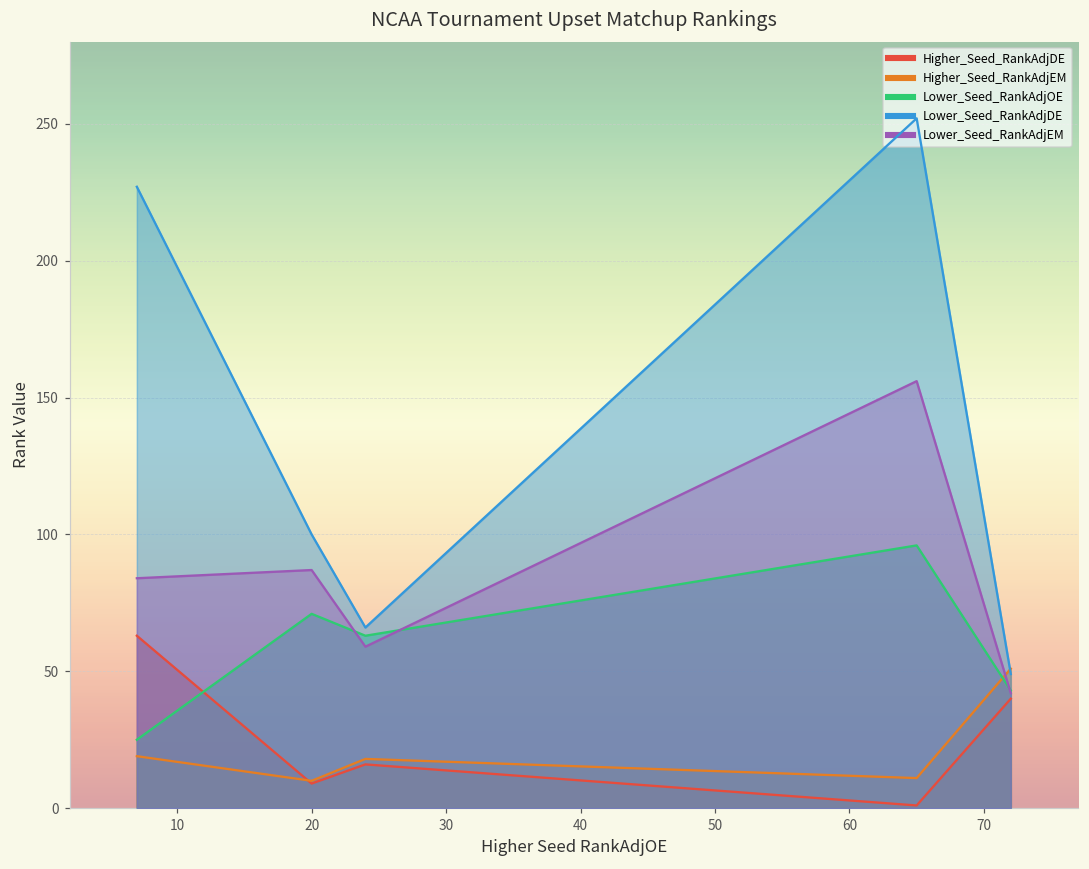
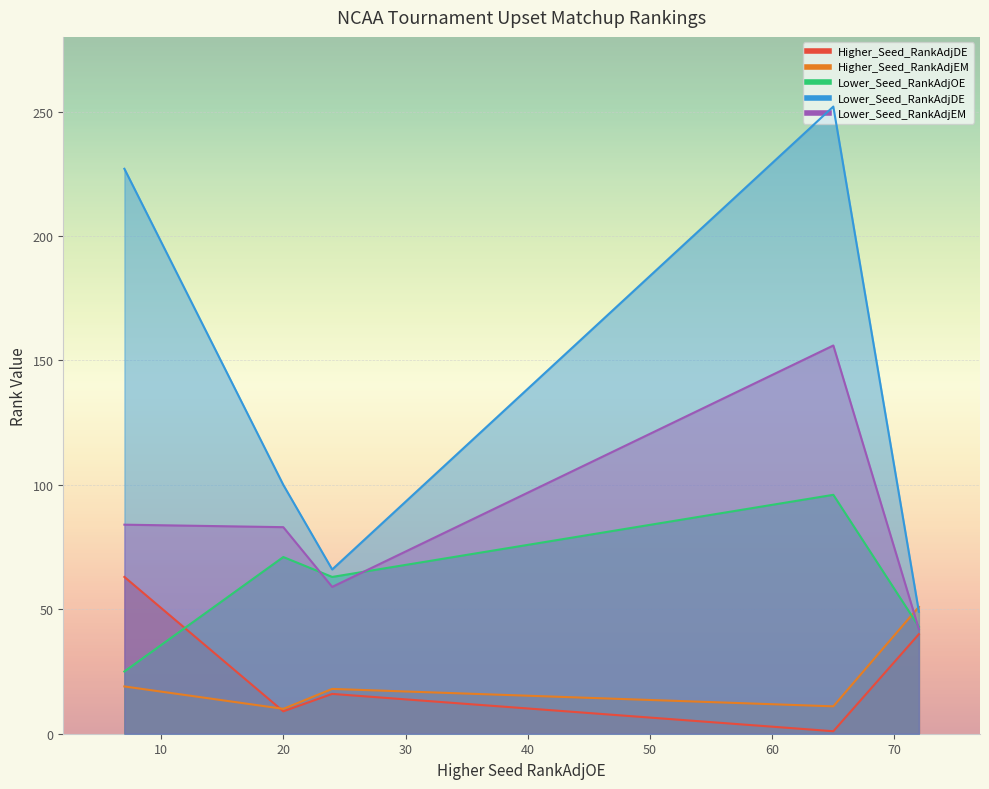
Lower_Seed_RankAdjEM, 20: 87 -> 83
